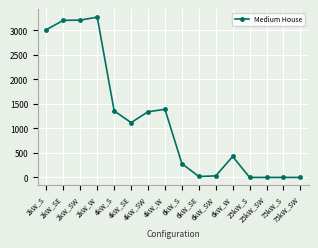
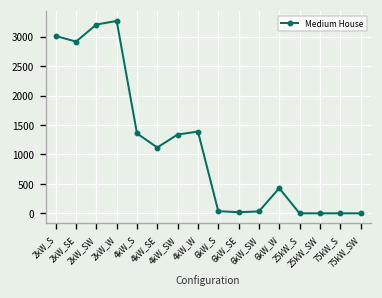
2kW_SE: 3200 -> 2900
6kW_S: 300 -> 0
